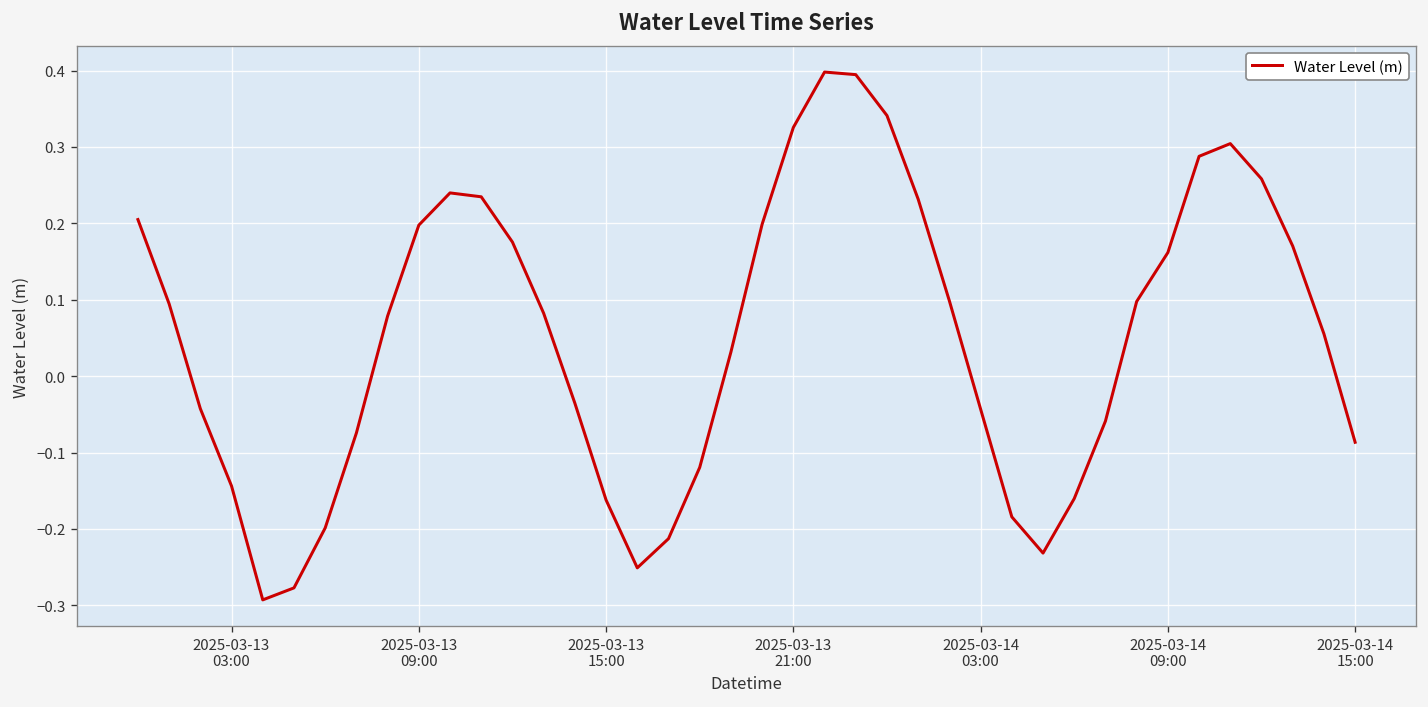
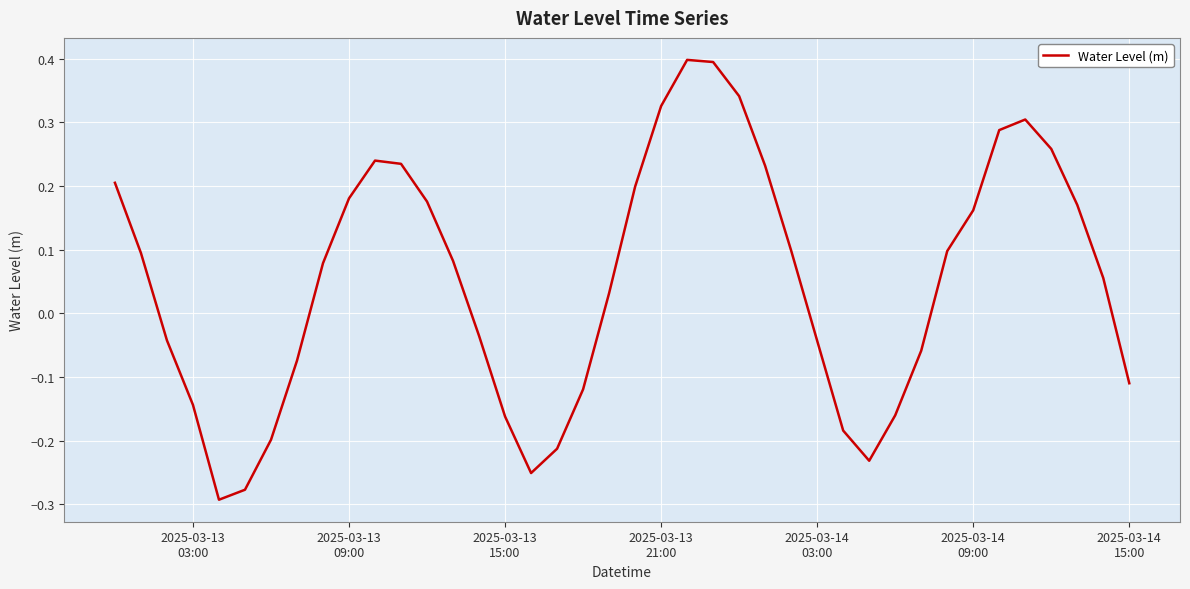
2025-03-13 09:00: 0.20 -> 0.18
2025-03-14 15:00: -0.09 -> -0.11
